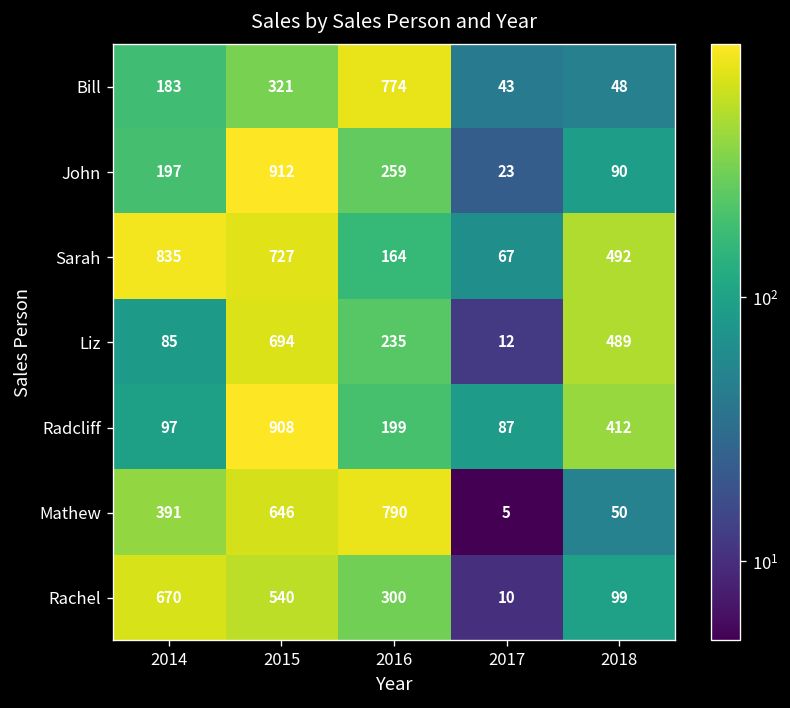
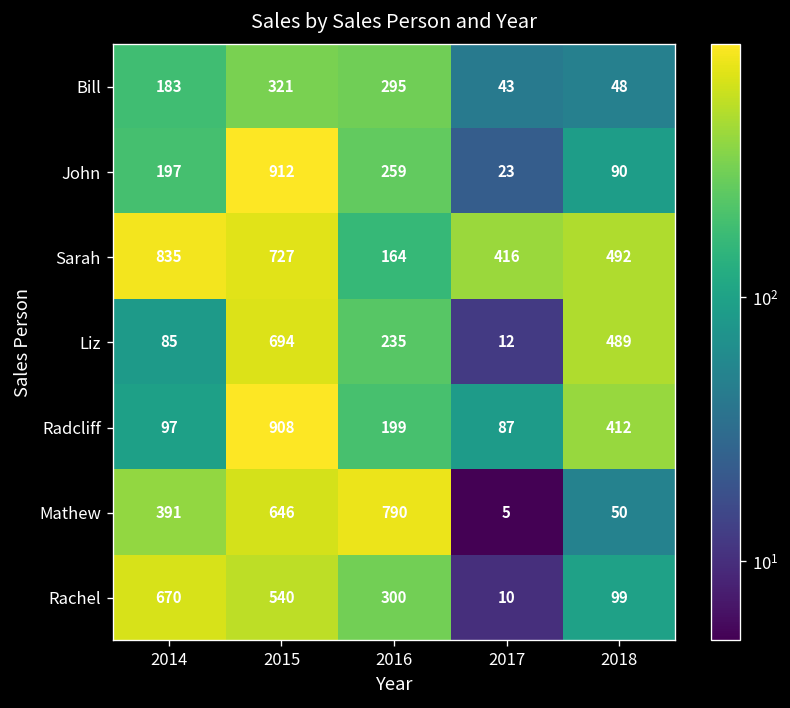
Bill, 2016: 774 -> 295
Sarah, 2017: 67 -> 416
